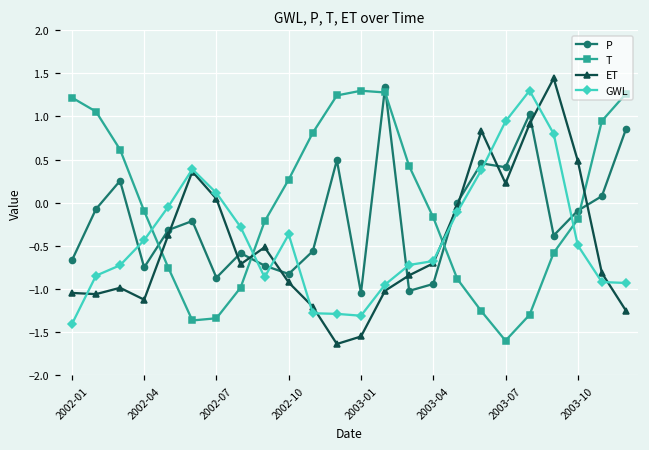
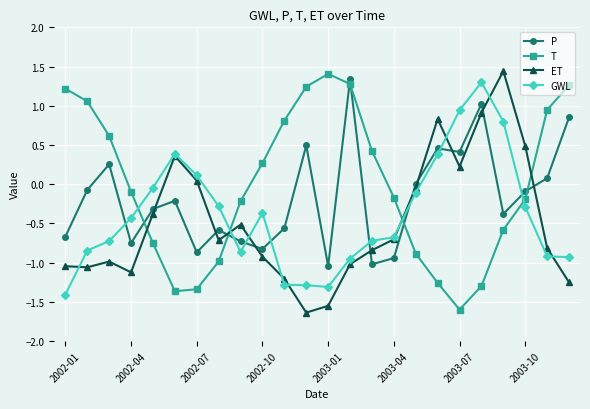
T, 2003-01: 1.3 -> 1.4
GWL, 2003-10: -0.5 -> -0.3
